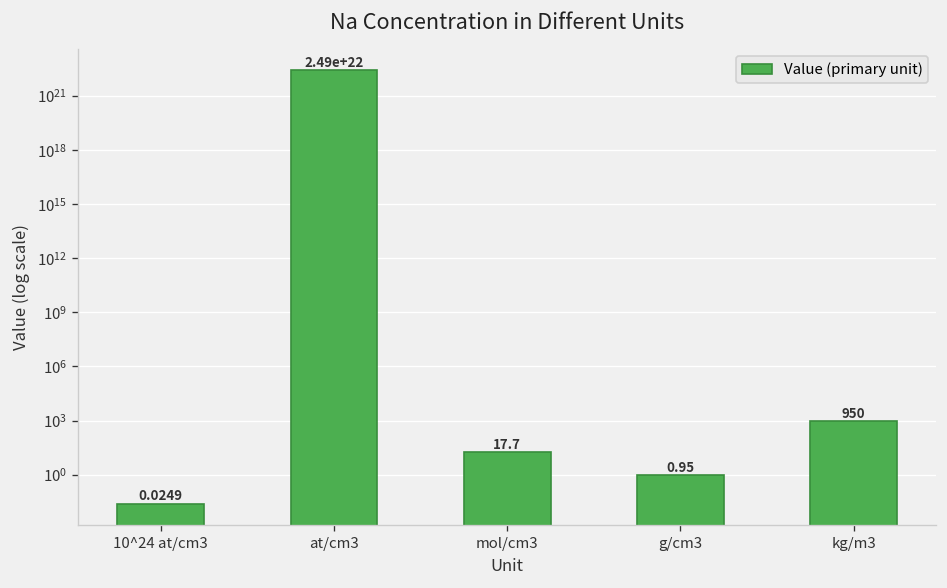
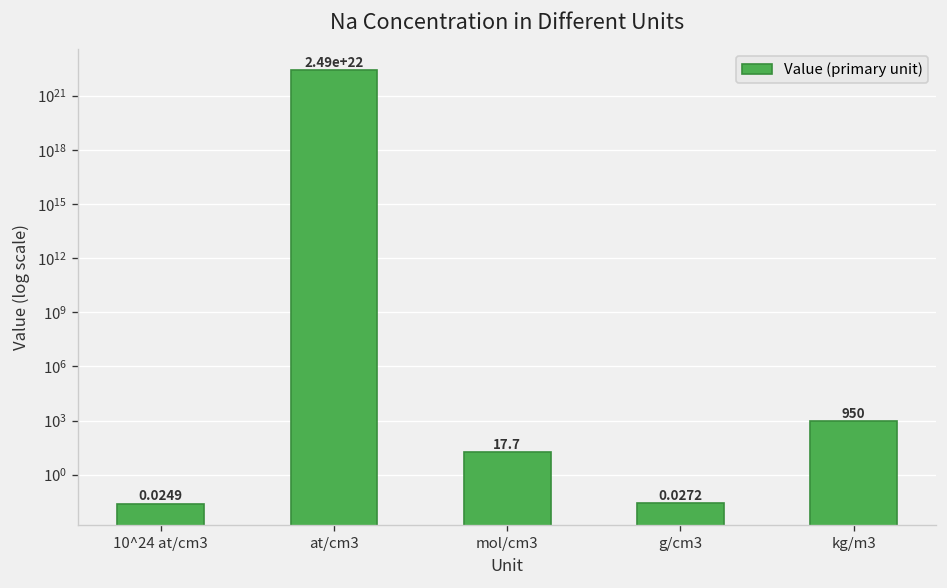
g/cm3: 0.95 -> 0.0272
